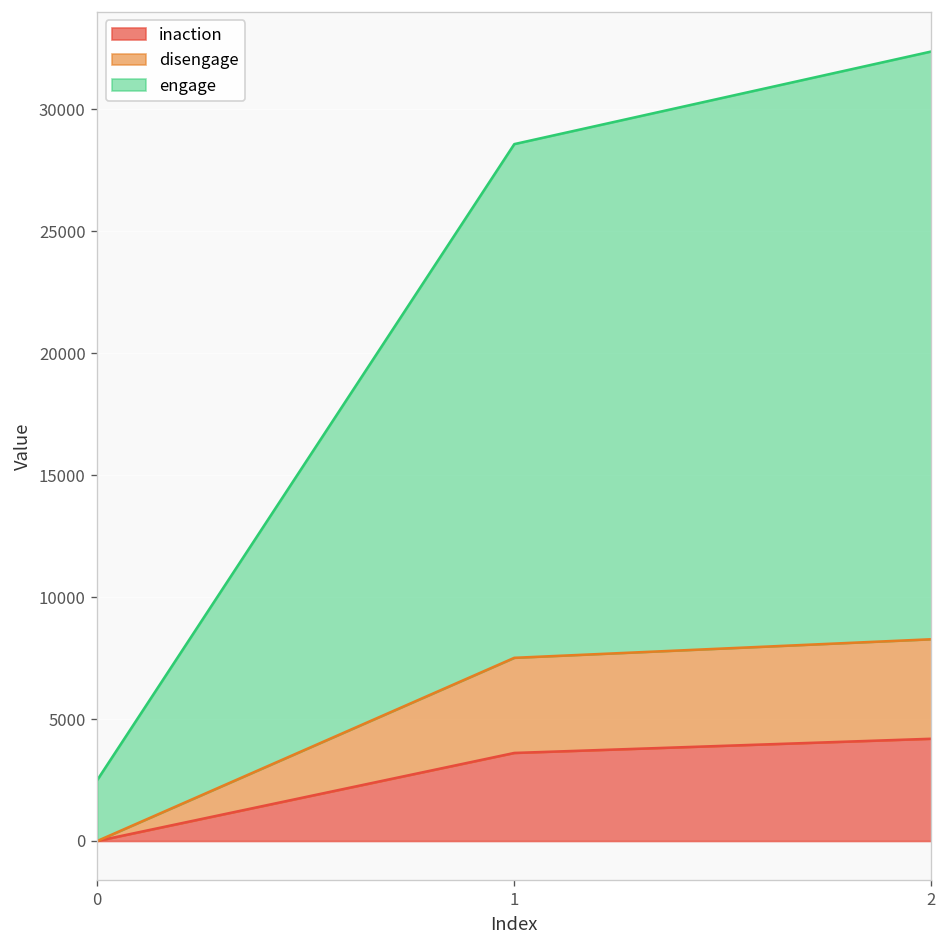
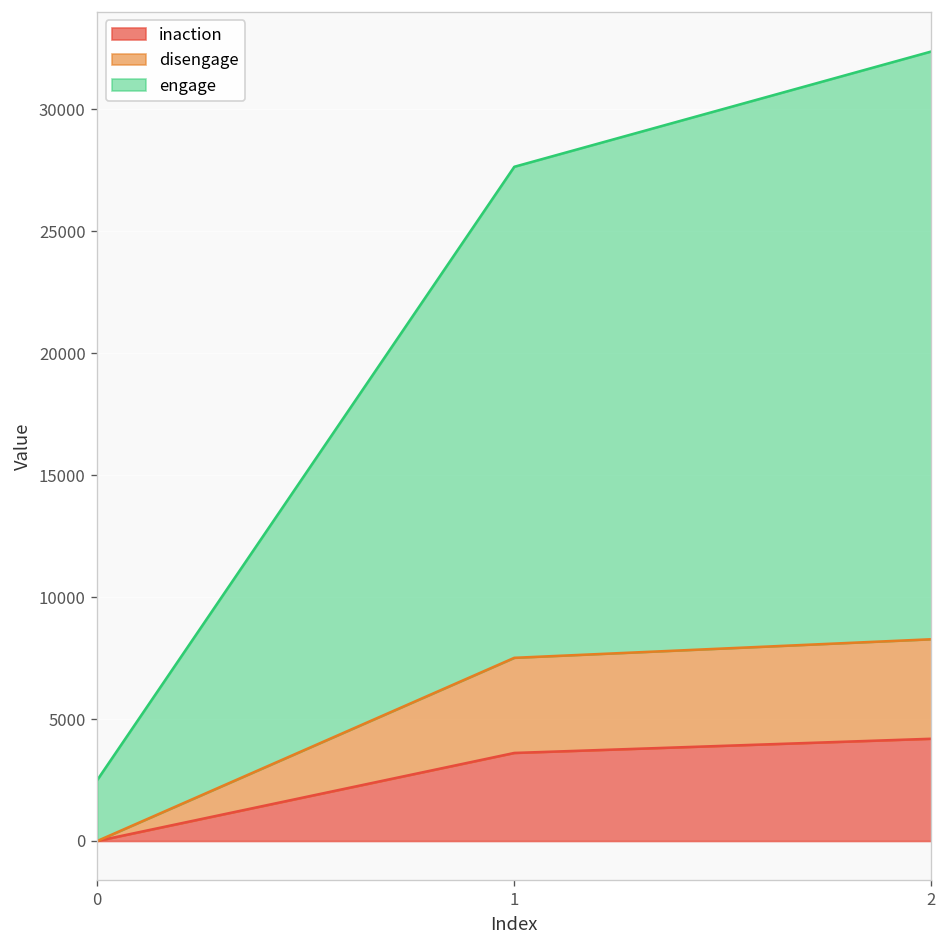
engage, 1: 21100 -> 20100
